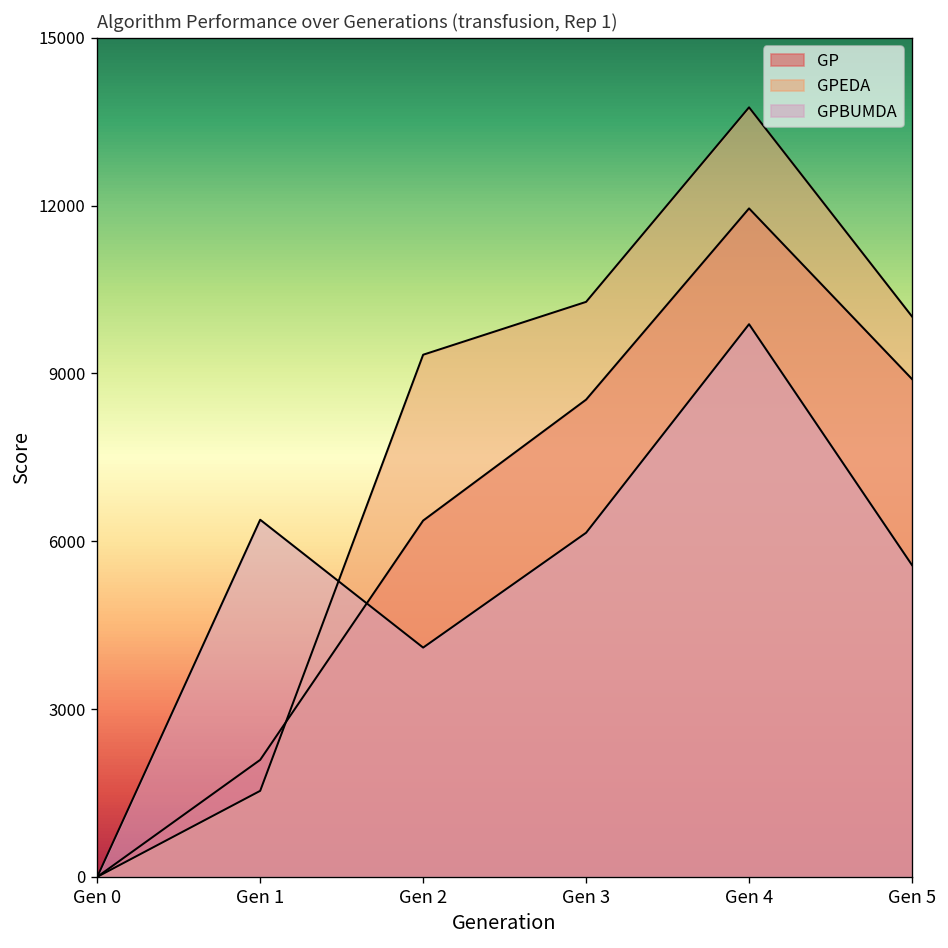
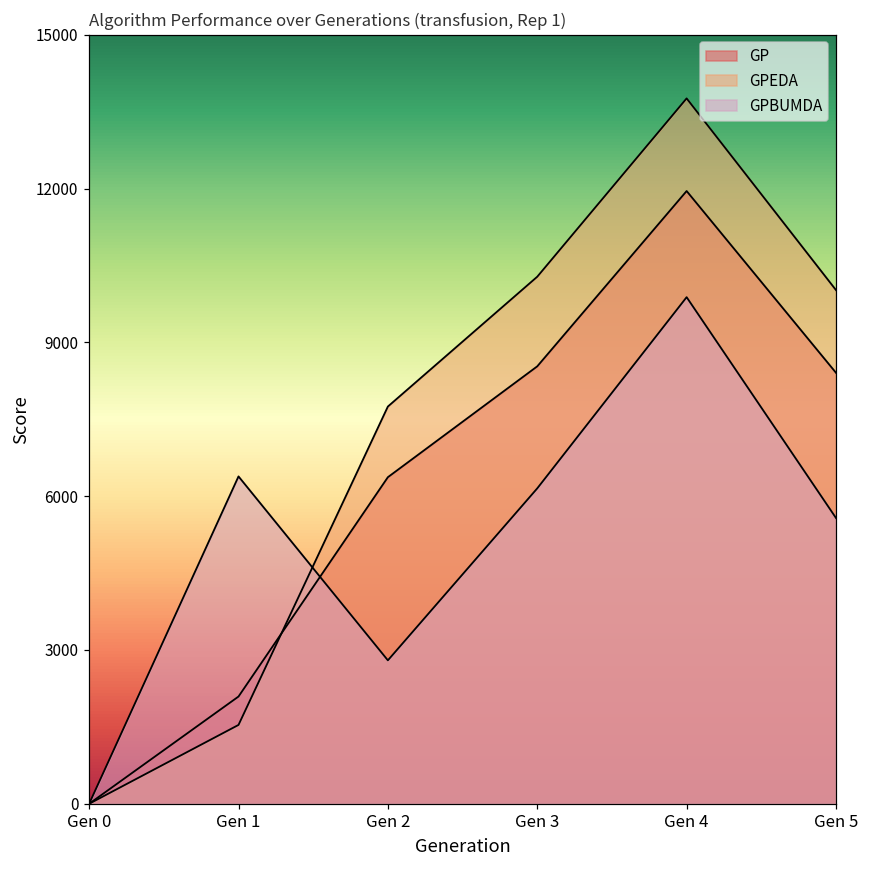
GPEDA, Gen 2: 9300 -> 7700
GPBUMDA, Gen 2: 4100 -> 2800
GP, Gen 5: 8900 -> 8400
